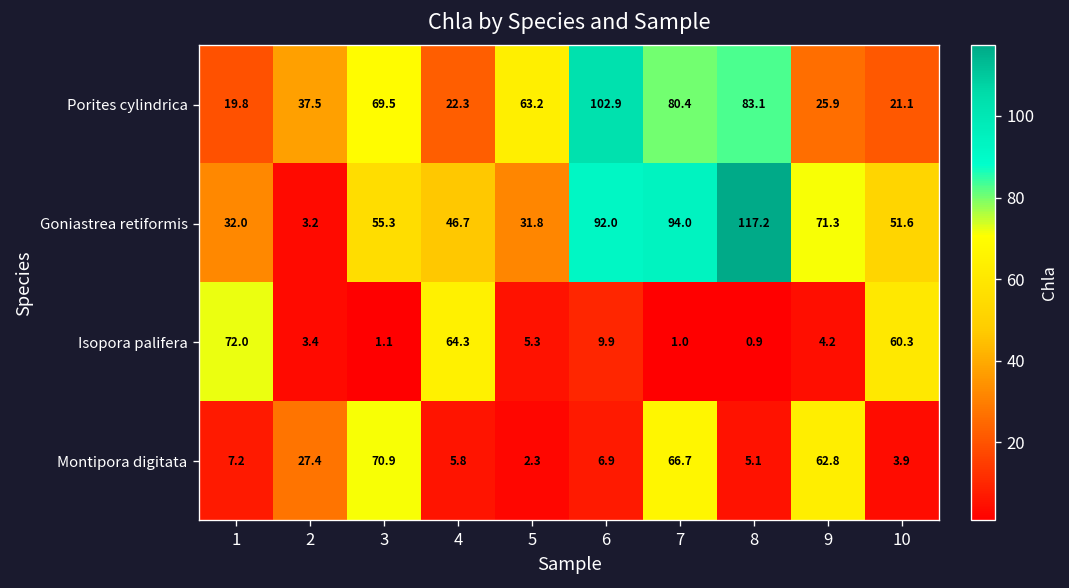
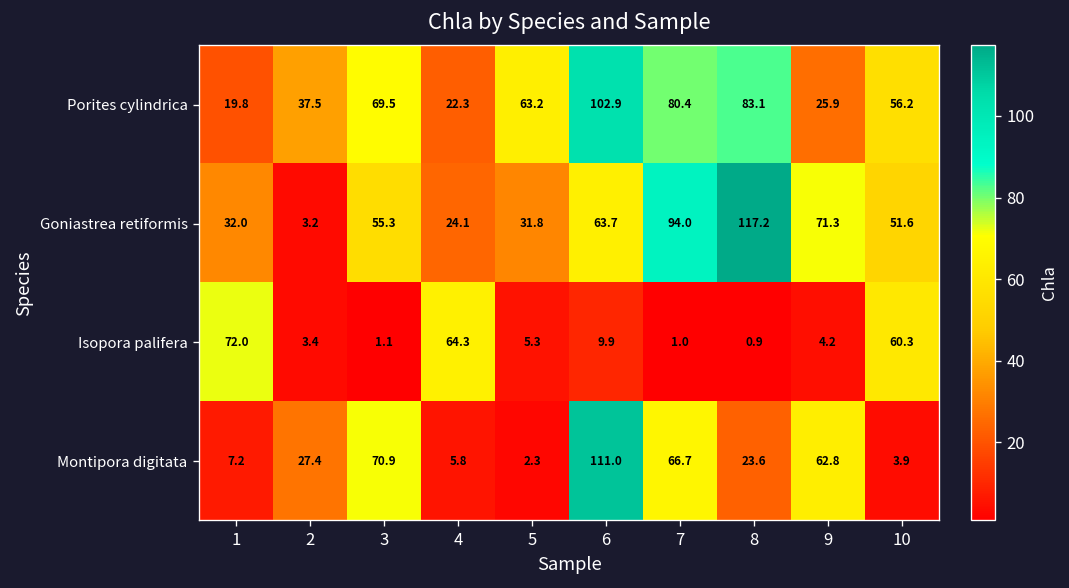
Porites cylindrica, 10: 21.1 -> 56.2
Goniastrea retiformis, 4: 46.7 -> 24.1
Goniastrea retiformis, 6: 92.0 -> 63.7
Montipora digitata, 6: 6.9 -> 111.0
Montipora digitata, 8: 5.1 -> 23.6
